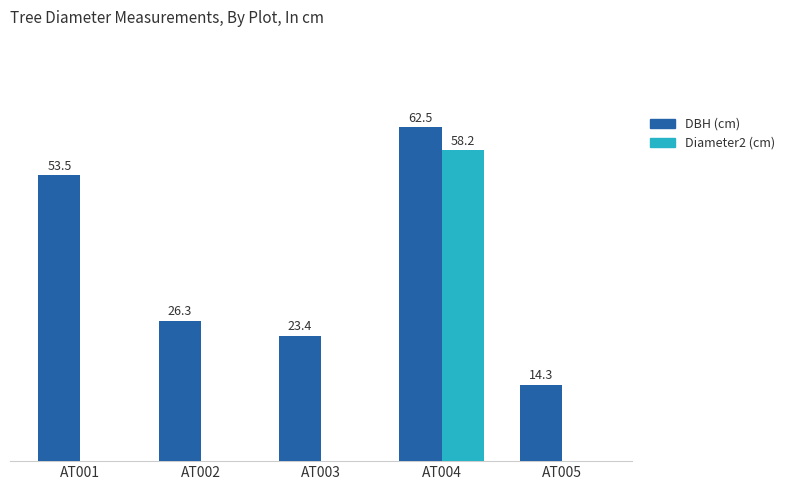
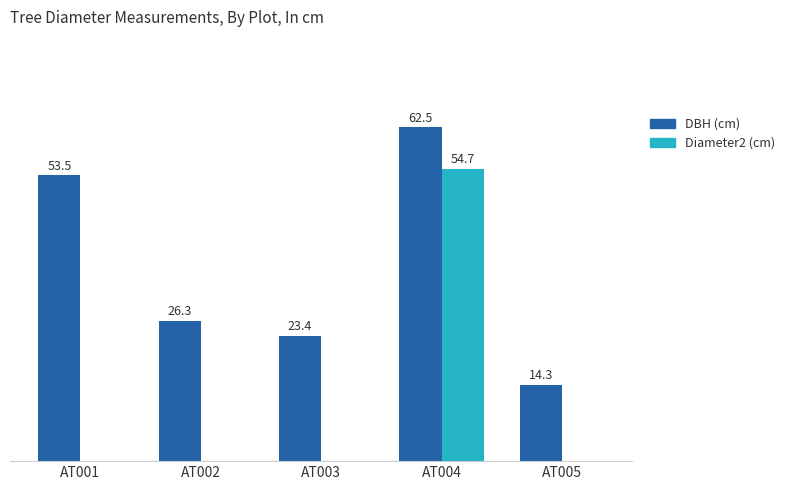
Diameter2 (cm), AT004: 58.2 -> 54.7
